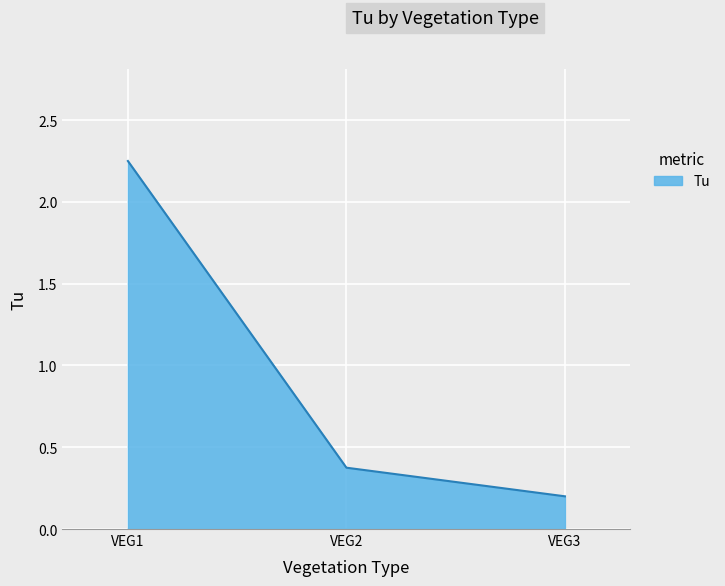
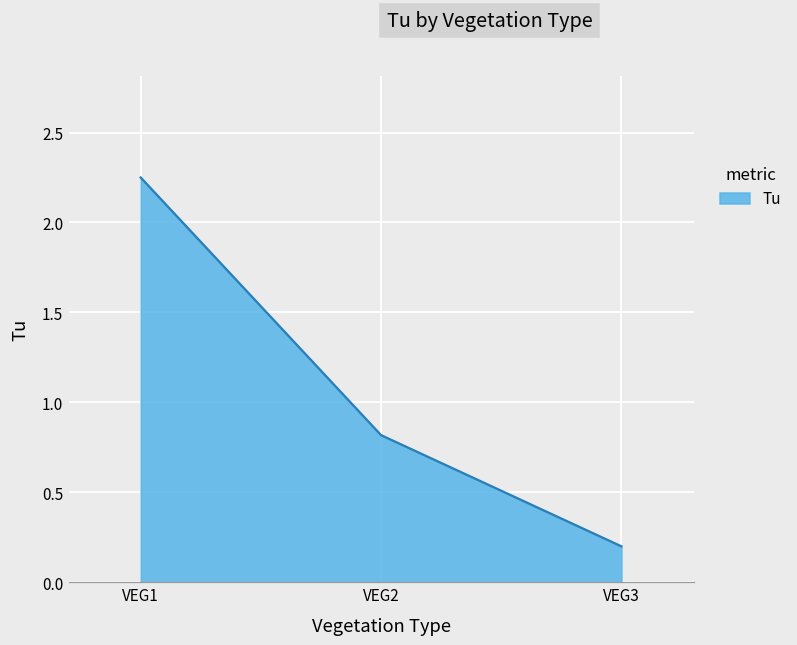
VEG2: 0.38 -> 0.82
